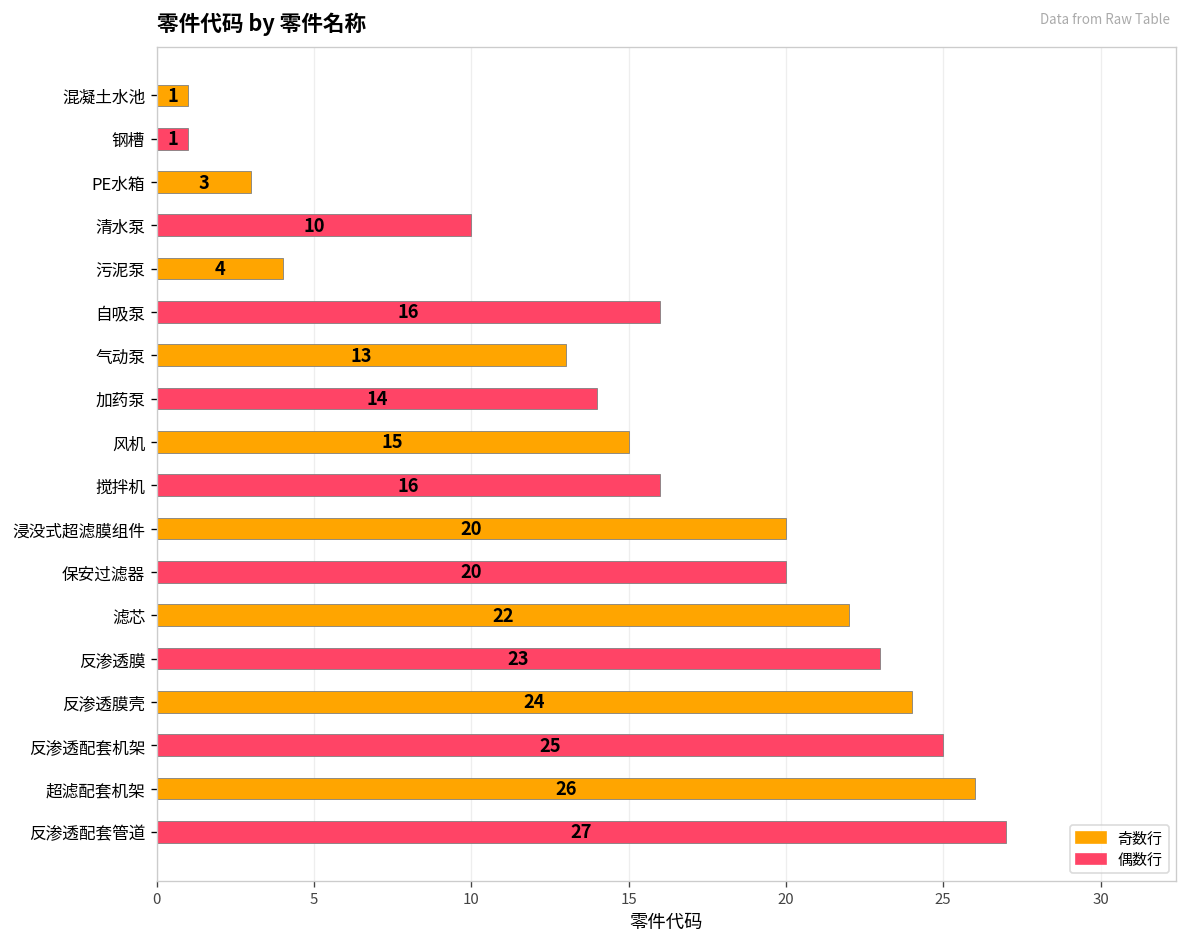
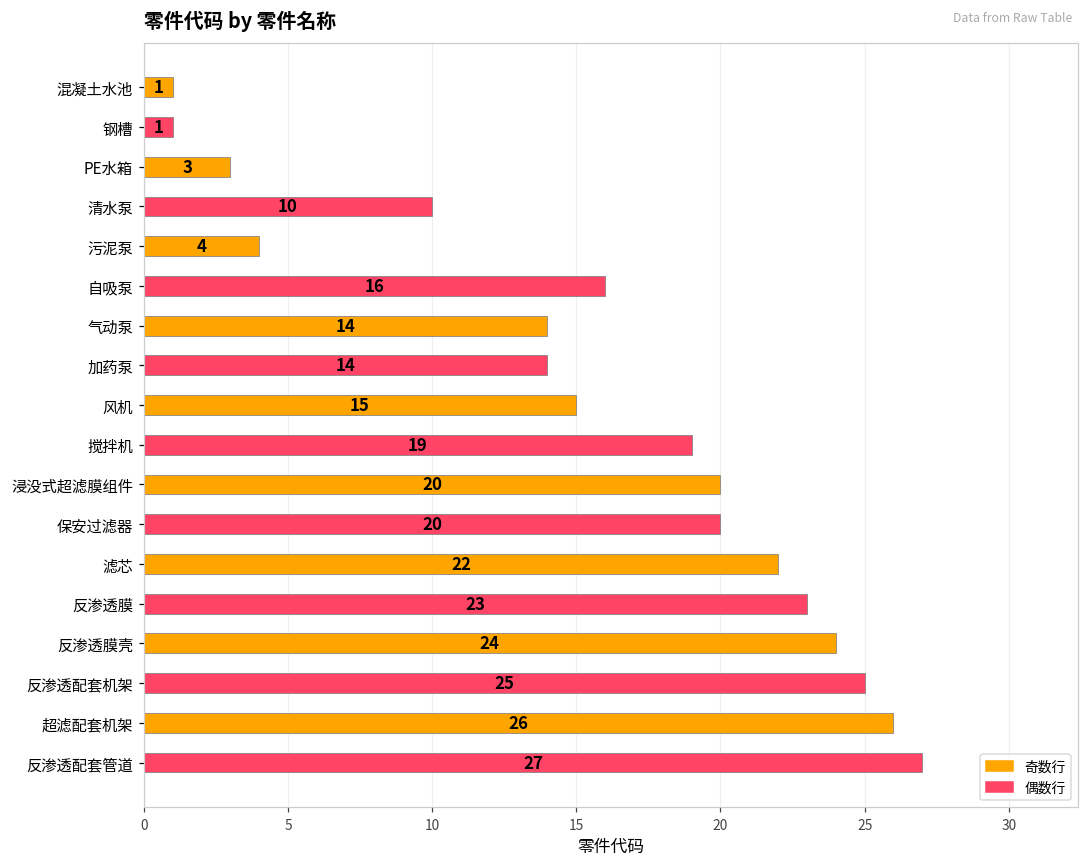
气动泵: 13 -> 14
搅拌机: 16 -> 19
